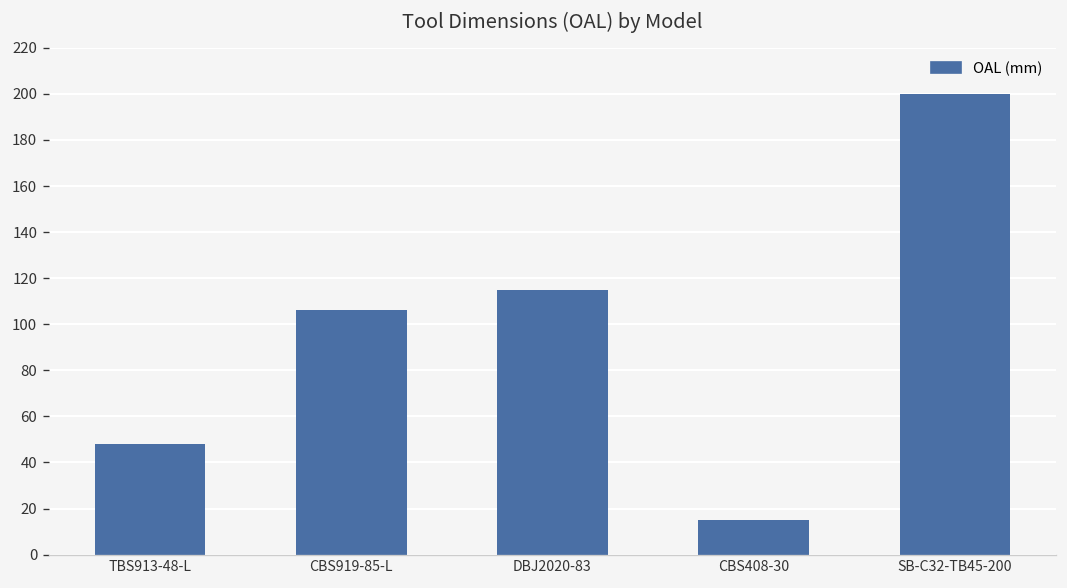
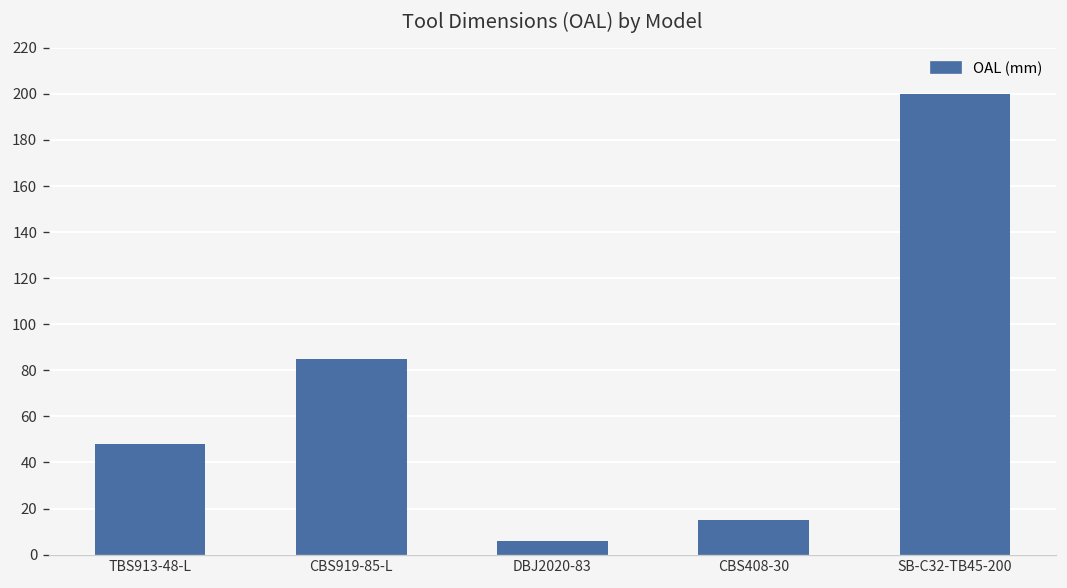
CBS919-85-L: 106 -> 85
DBJ2020-83: 115 -> 6
